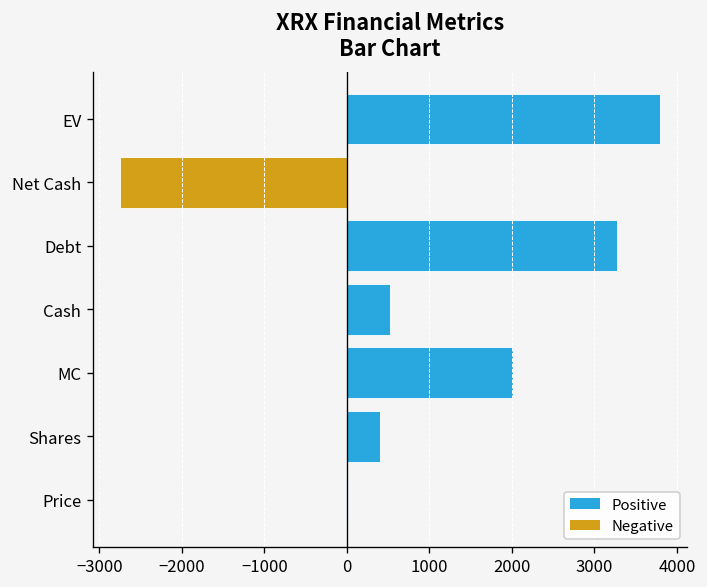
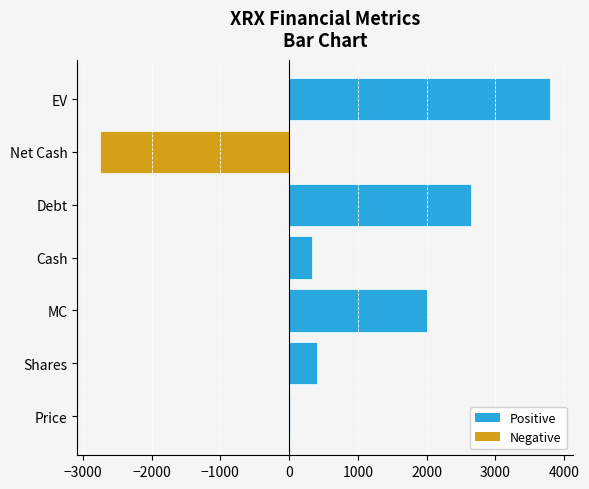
Debt: 3300 -> 2600
Cash: 500 -> 300
